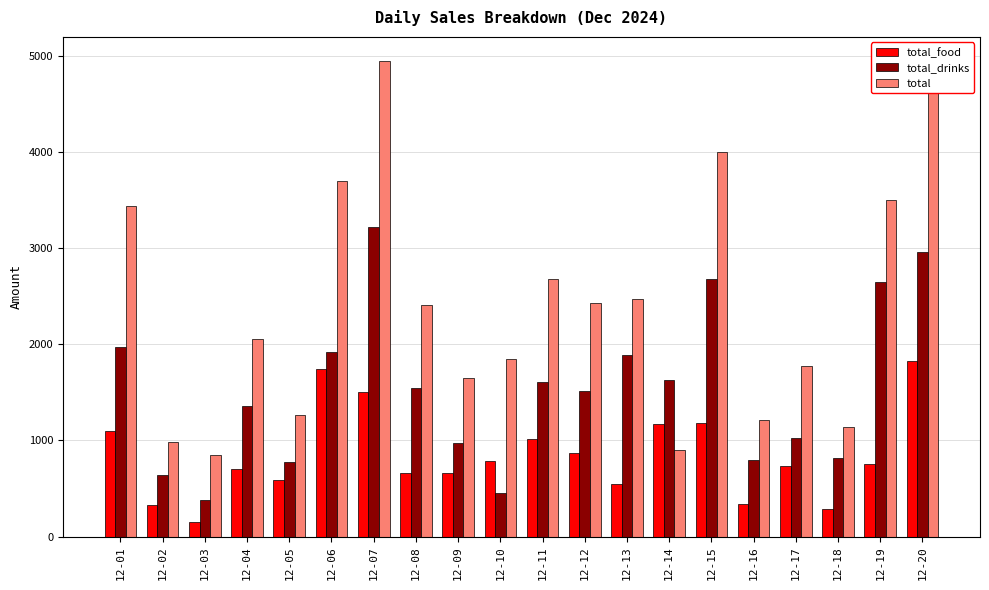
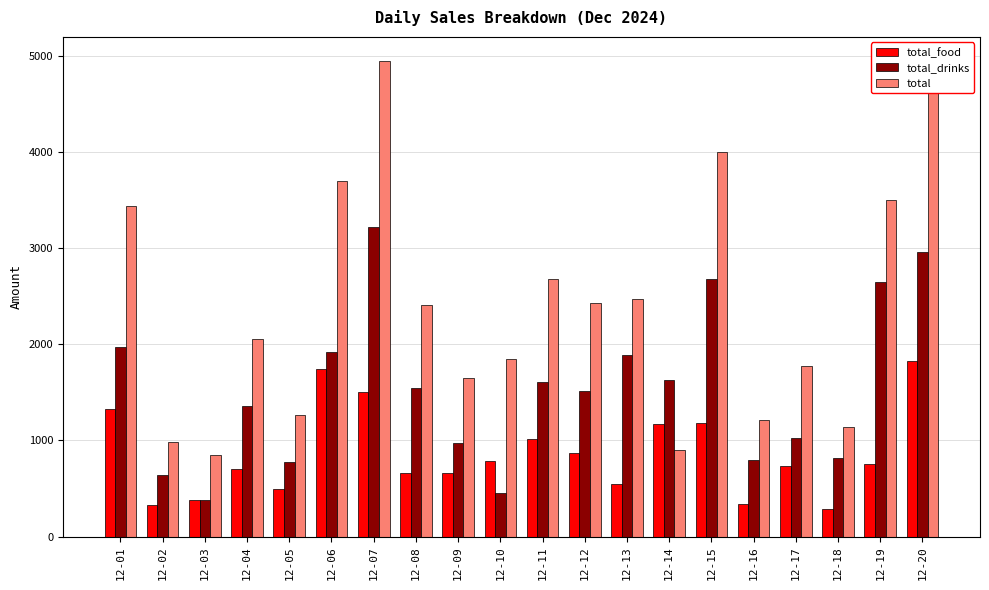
total_food, 12-01: 1100 -> 1300
total_food, 12-03: 100 -> 400
total_food, 12-05: 600 -> 500
